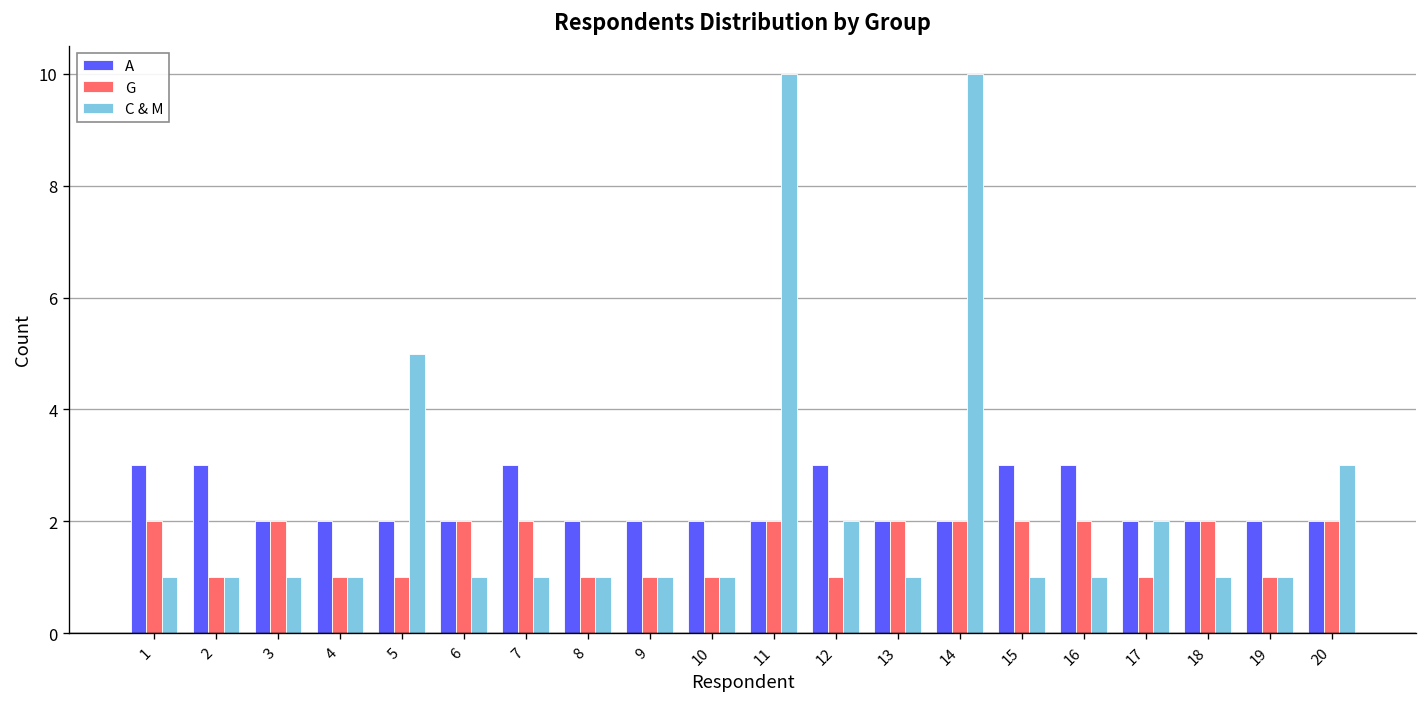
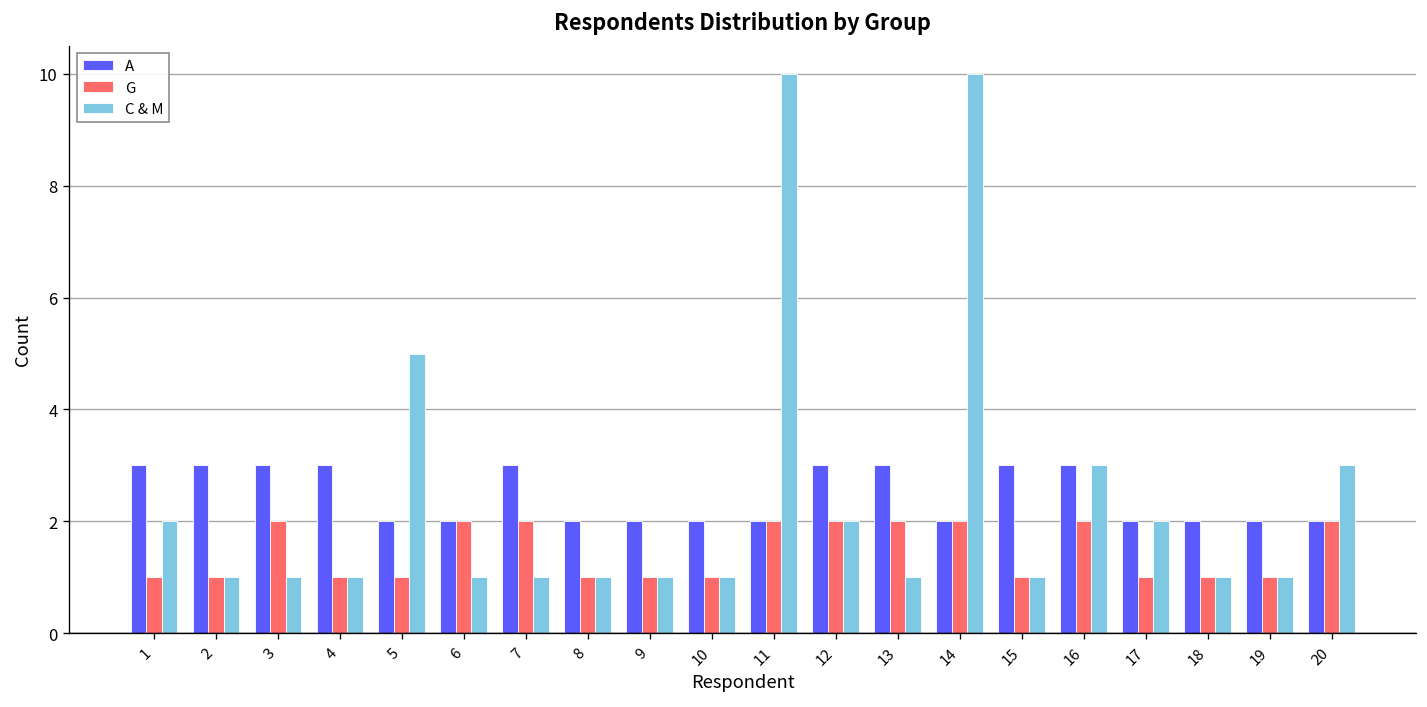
G, 1: 2 -> 1
C & M, 1: 1 -> 2
A, 3: 2 -> 3
A, 4: 2 -> 3
G, 12: 1 -> 2
A, 13: 2 -> 3
G, 15: 2 -> 1
C & M, 16: 1 -> 3
G, 18: 2 -> 1
